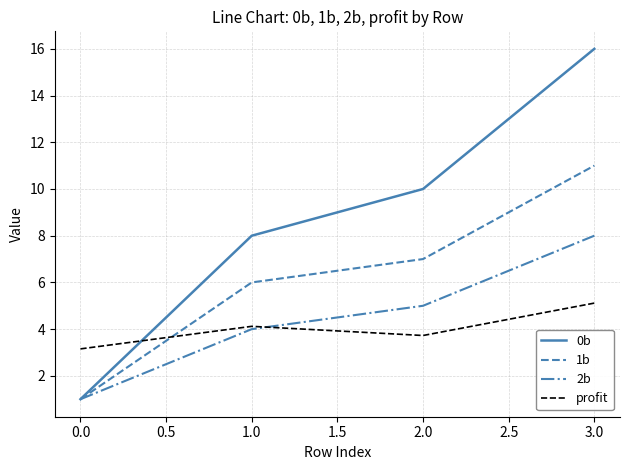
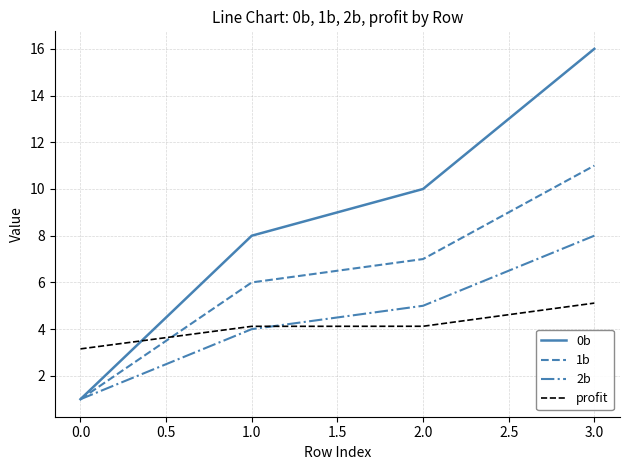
profit, 2.0: 3.7 -> 4.1
